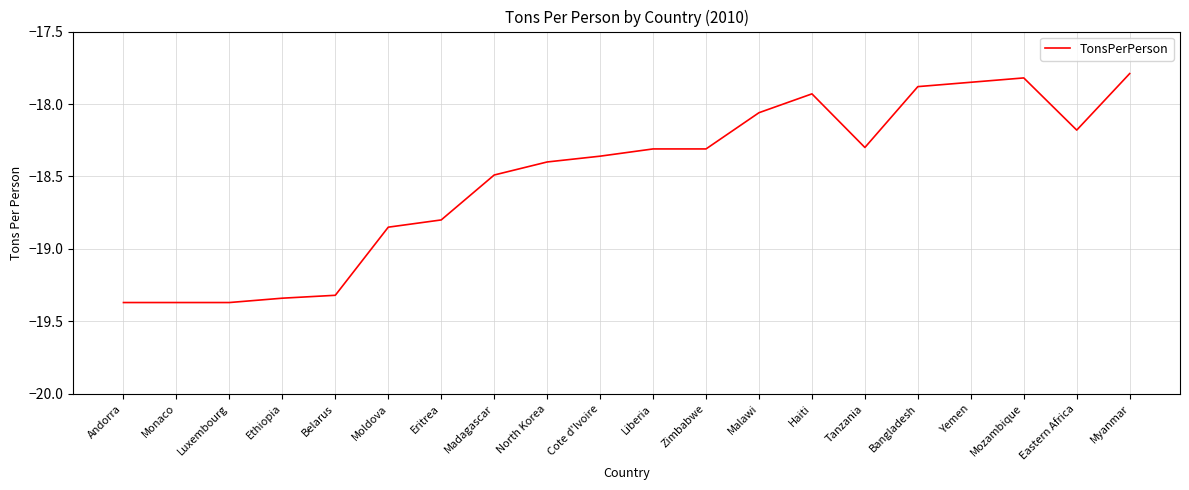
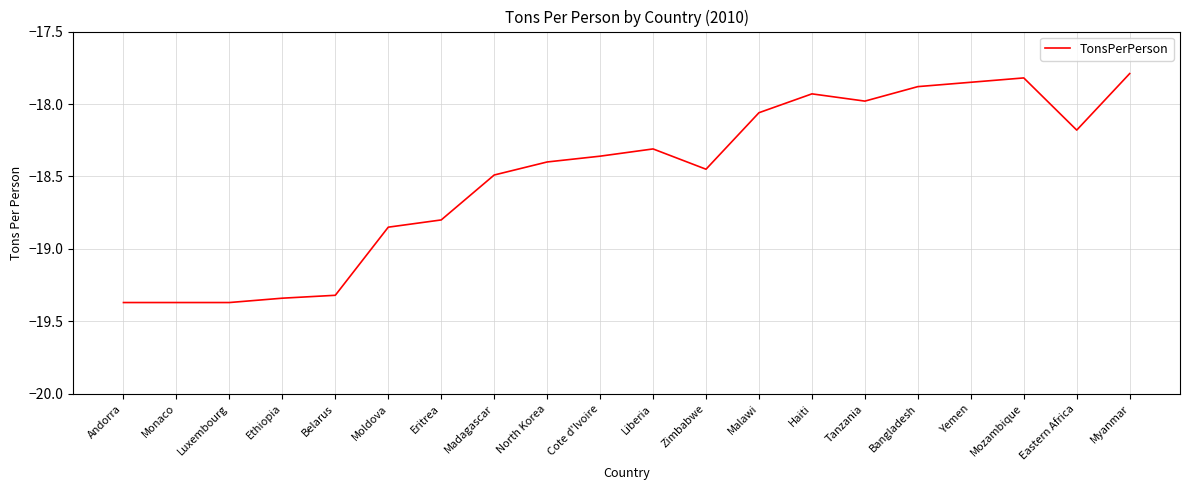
Zimbabwe: -18.31 -> -18.45
Tanzania: -18.30 -> -17.98
